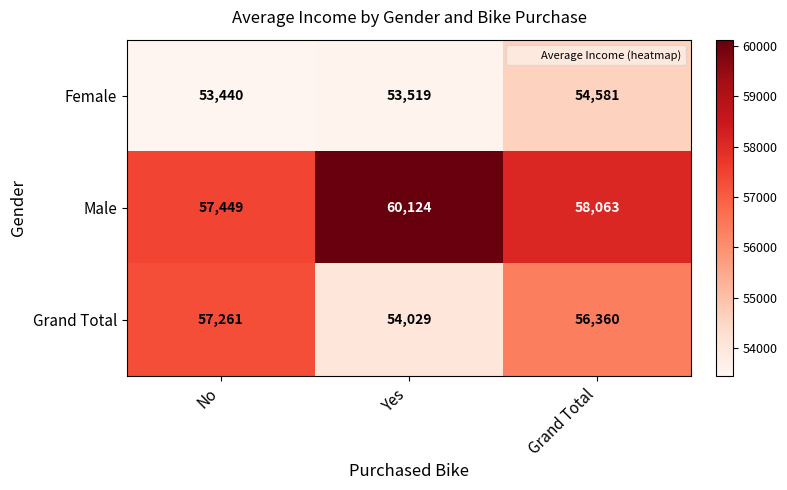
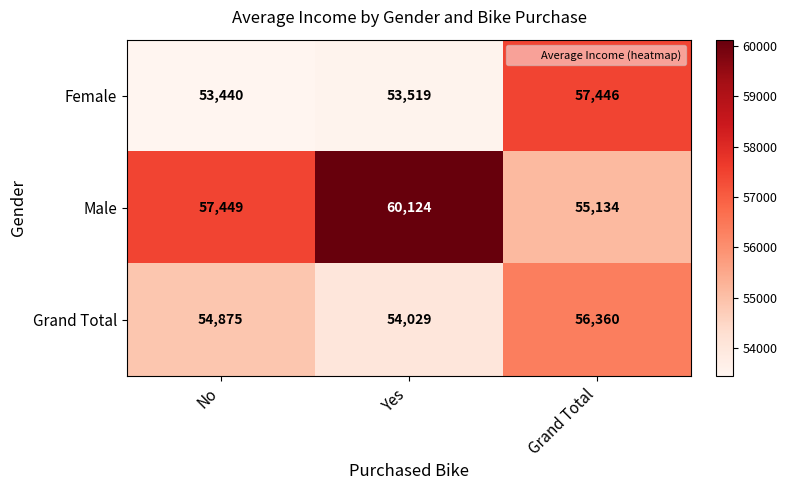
Female, Grand Total: 54,581 -> 57,446
Male, Grand Total: 58,063 -> 55,134
Grand Total, No: 57,261 -> 54,875
